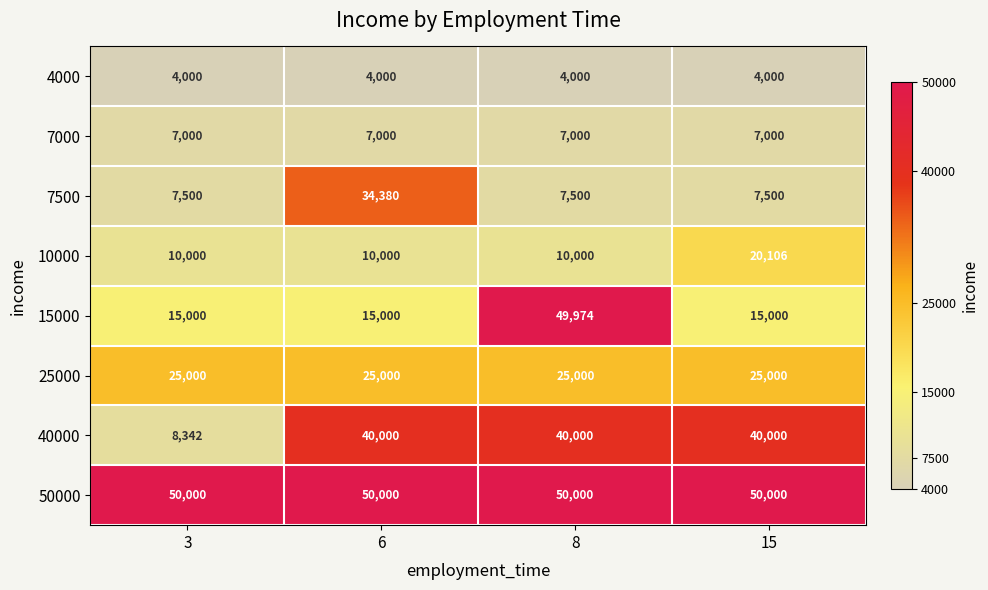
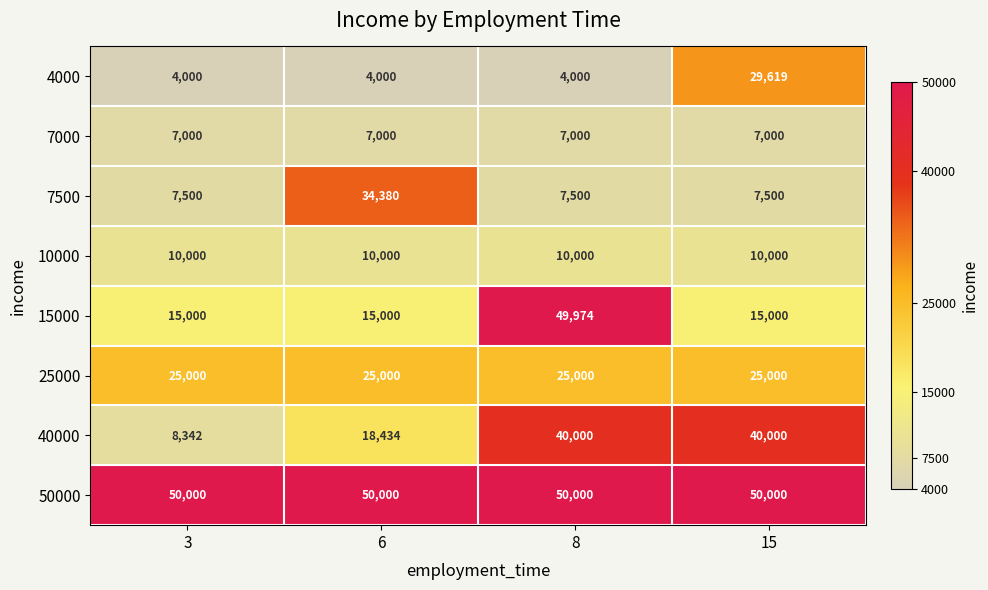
4000, 15: 4,000 -> 29,619
10000, 15: 20,106 -> 10,000
40000, 6: 40,000 -> 18,434
